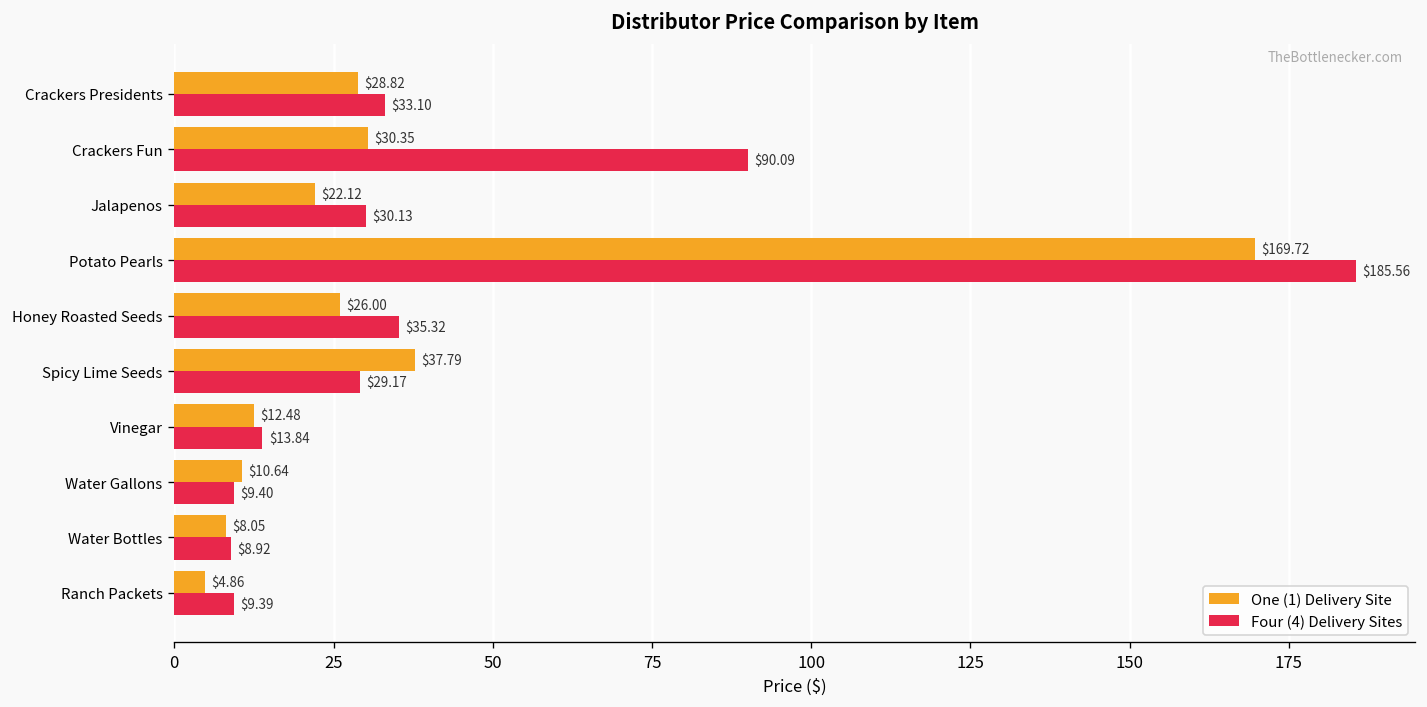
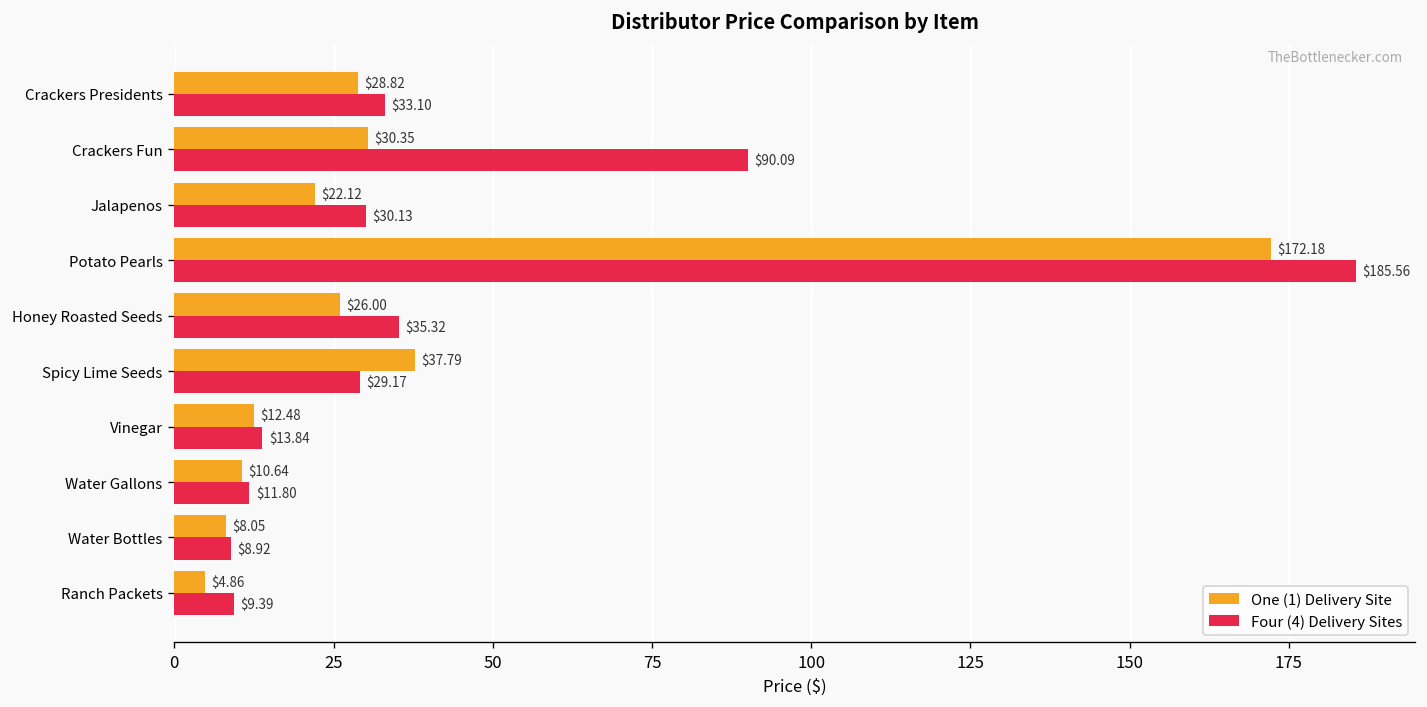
One (1) Delivery Site, Potato Pearls: $169.72 -> $172.18
Four (4) Delivery Sites, Water Gallons: $9.40 -> $11.80
